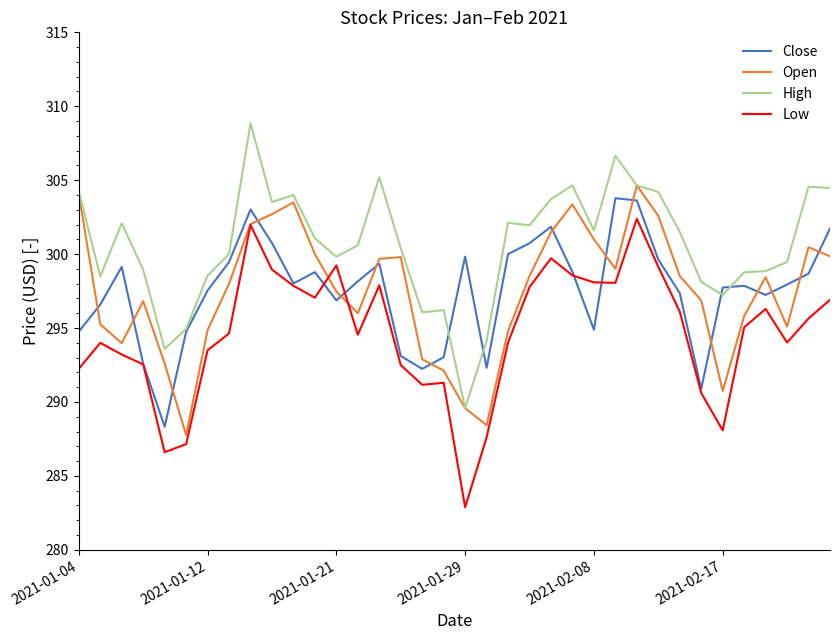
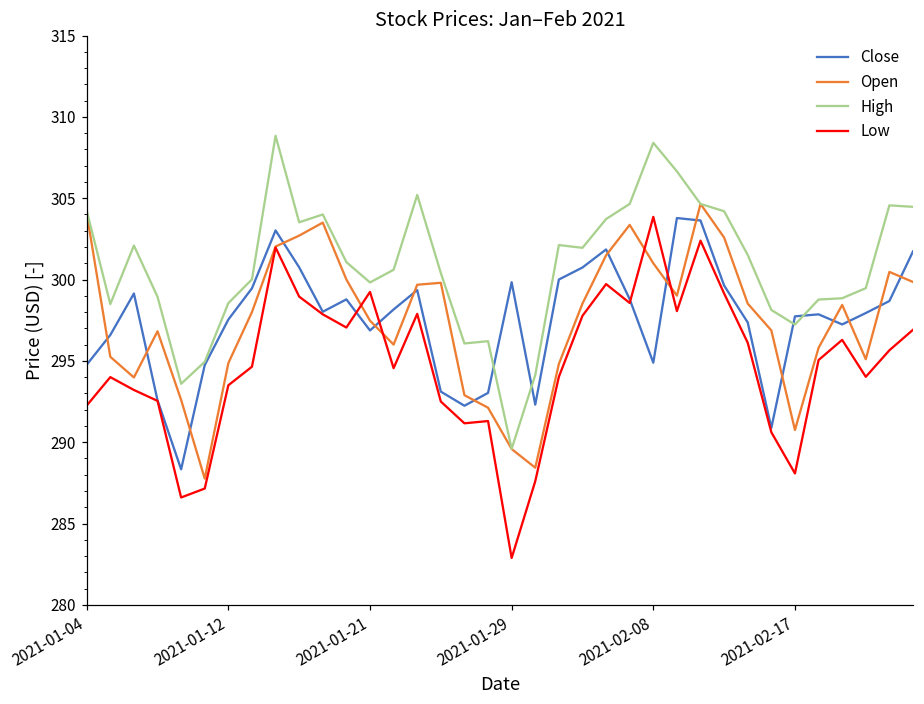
High, 2021-02-08: 301.6 -> 308.4
Low, 2021-02-08: 298.1 -> 303.9
